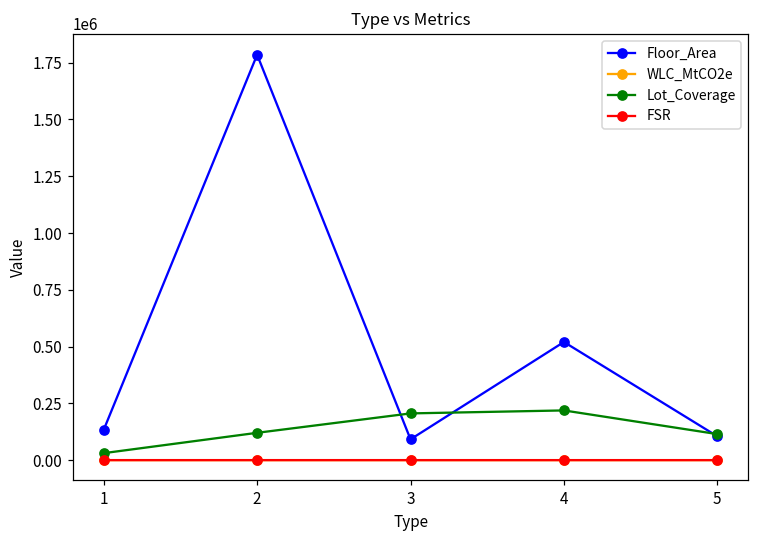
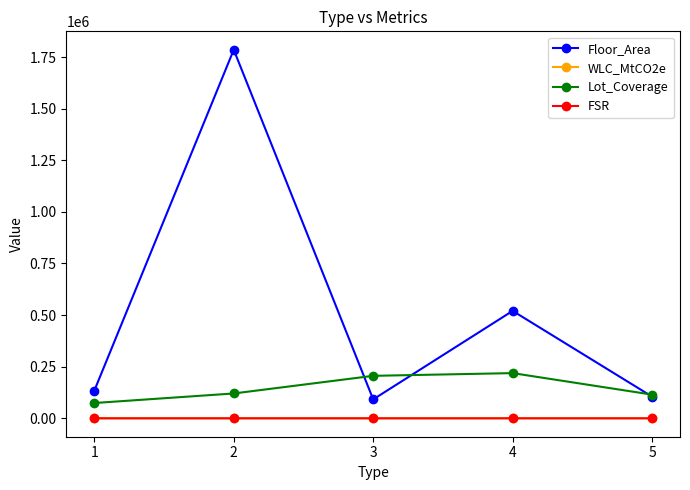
Lot_Coverage, 1: 30000 -> 70000
